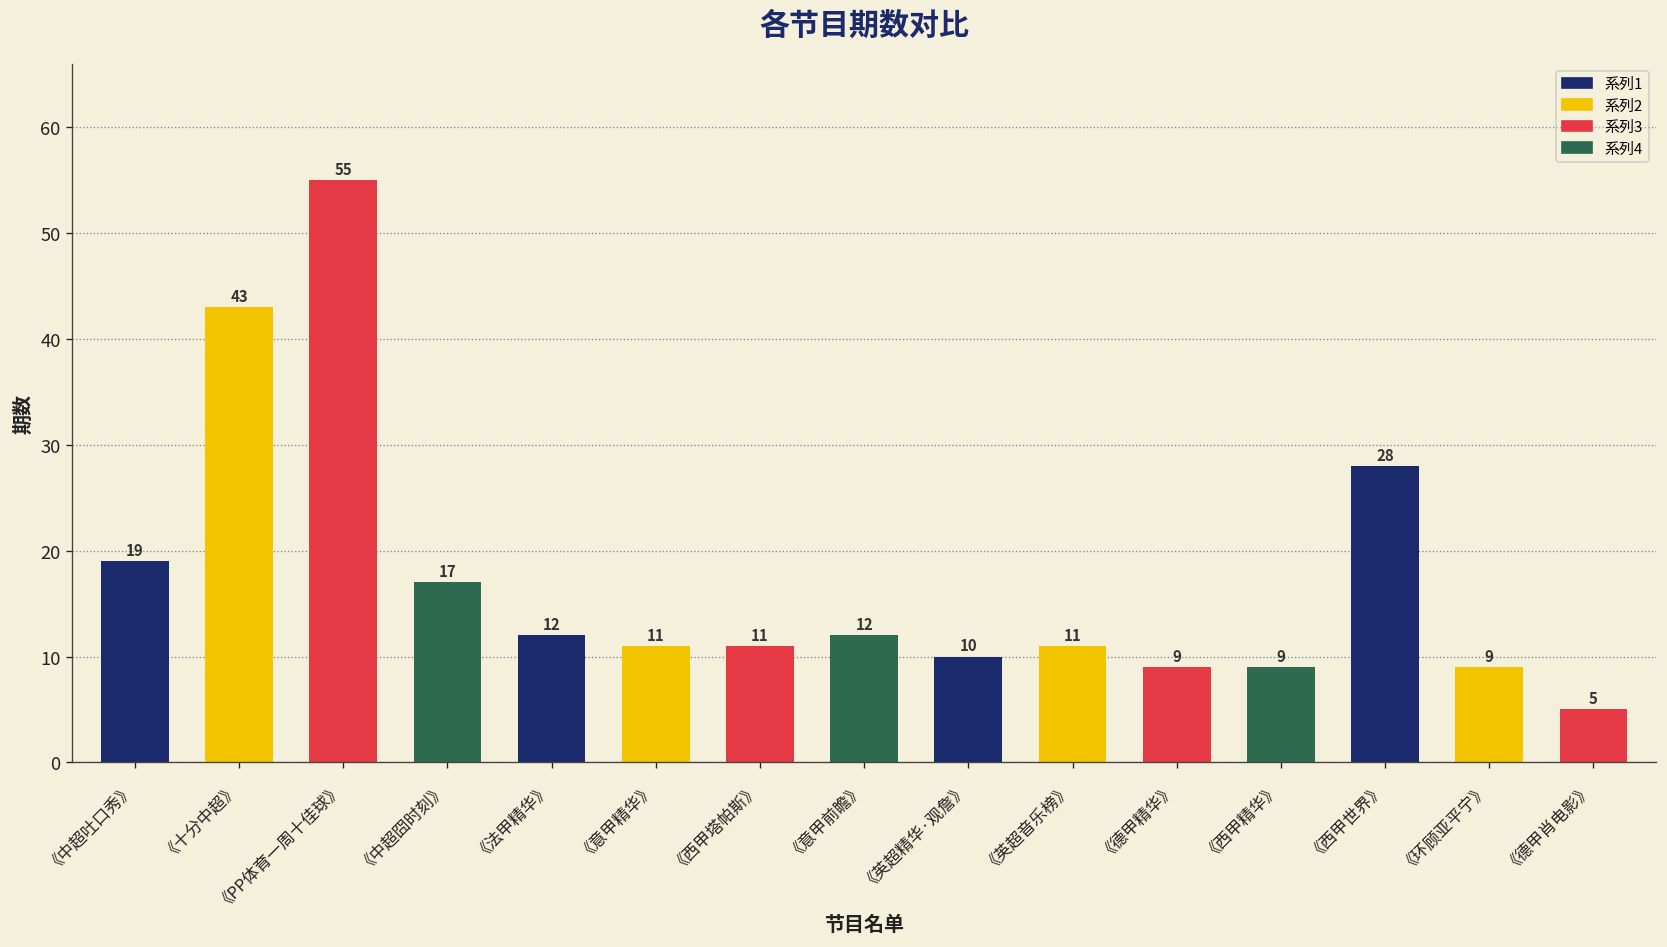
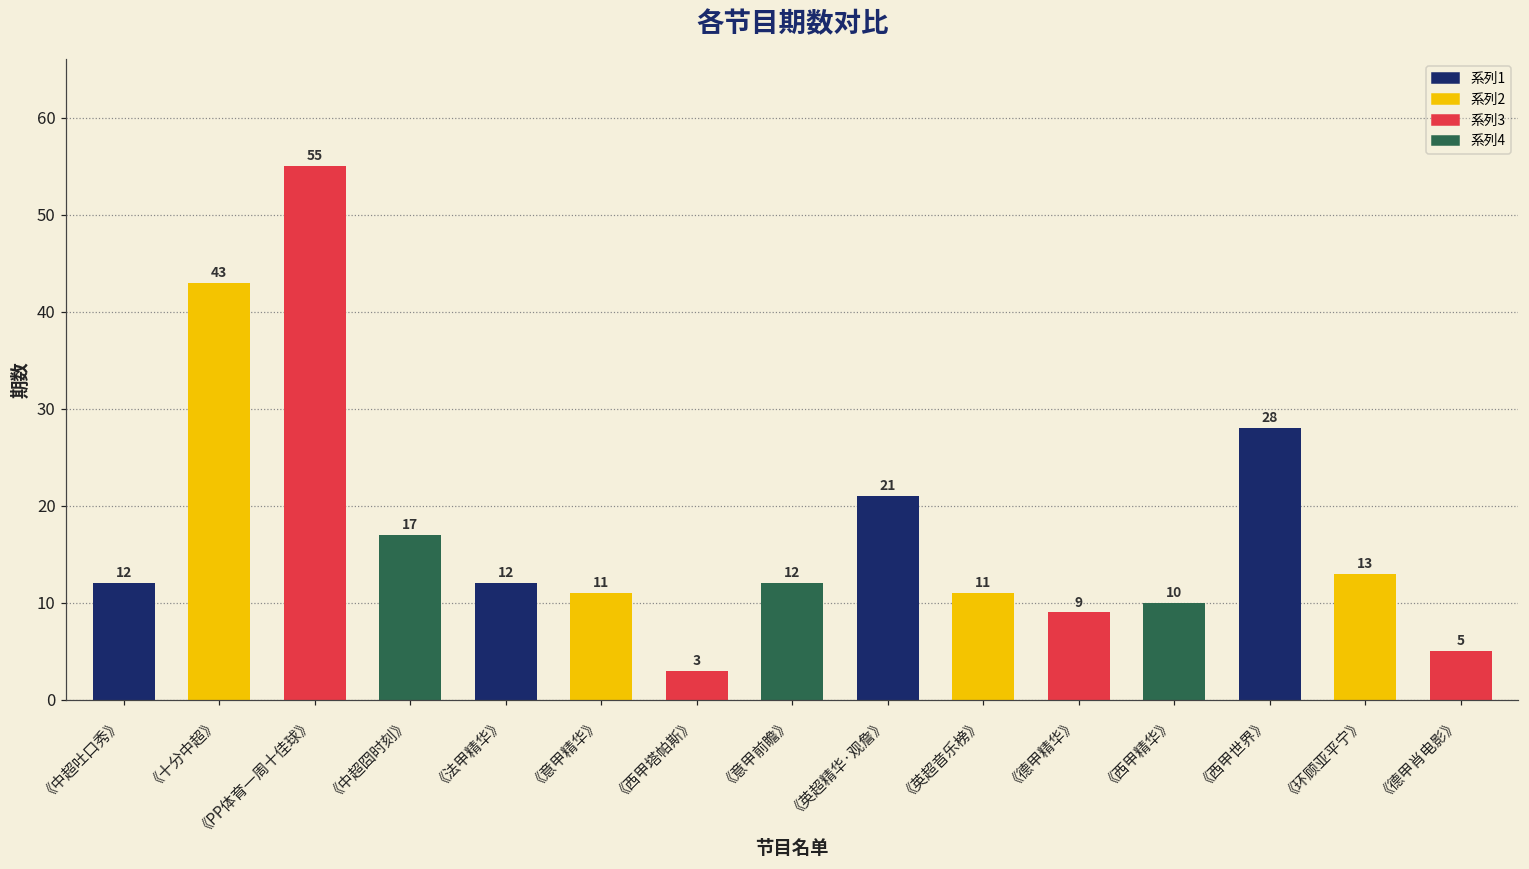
《中超吐口秀》: 19 -> 12
《西甲塔帕斯》: 11 -> 3
《英超精华·观詹》: 10 -> 21
《西甲精华》: 9 -> 10
《环顾亚平宁》: 9 -> 13
